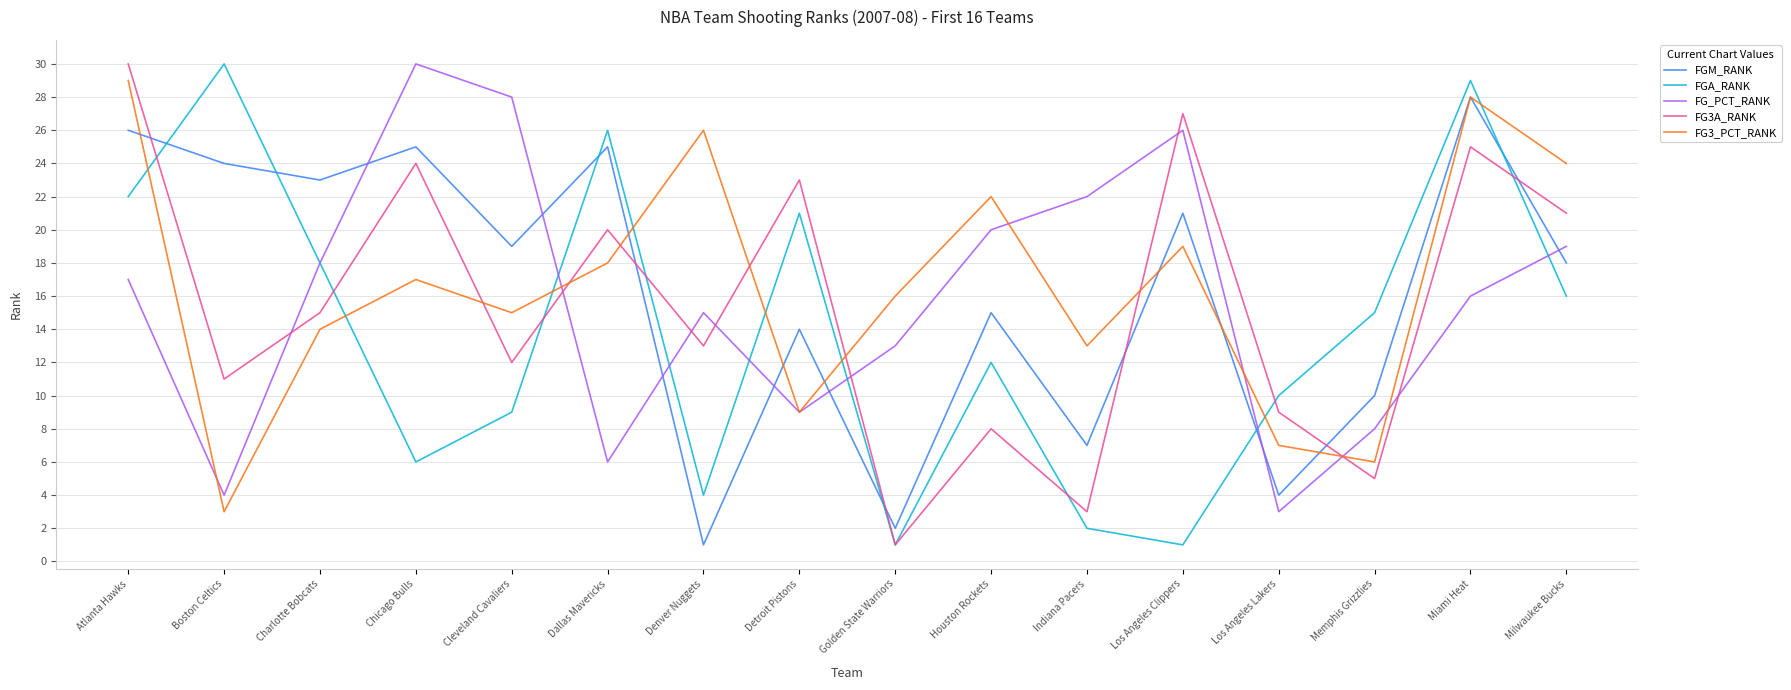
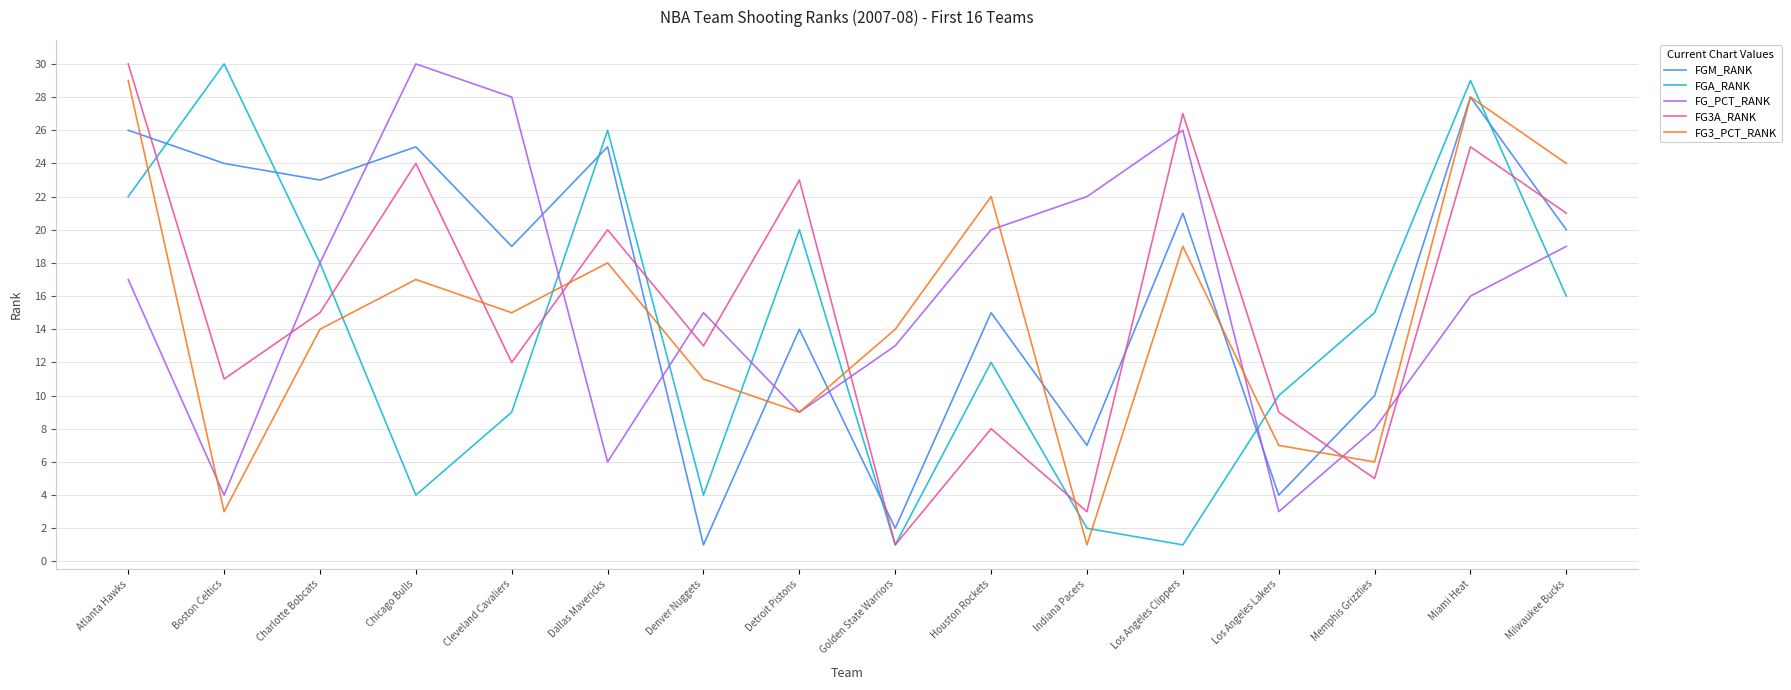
FGA_RANK, Chicago Bulls: 6 -> 4
FG3_PCT_RANK, Denver Nuggets: 26 -> 11
FGA_RANK, Detroit Pistons: 21 -> 20
FG3_PCT_RANK, Golden State Warriors: 16 -> 14
FG3_PCT_RANK, Indiana Pacers: 13 -> 1
FGM_RANK, Milwaukee Bucks: 18 -> 20
